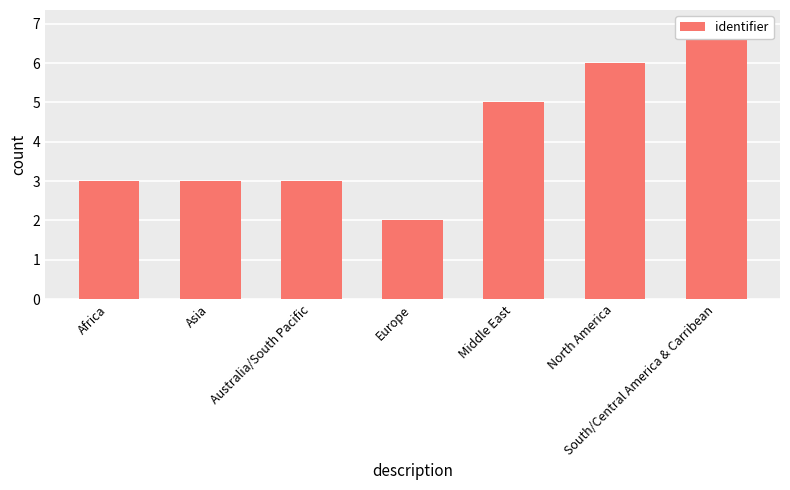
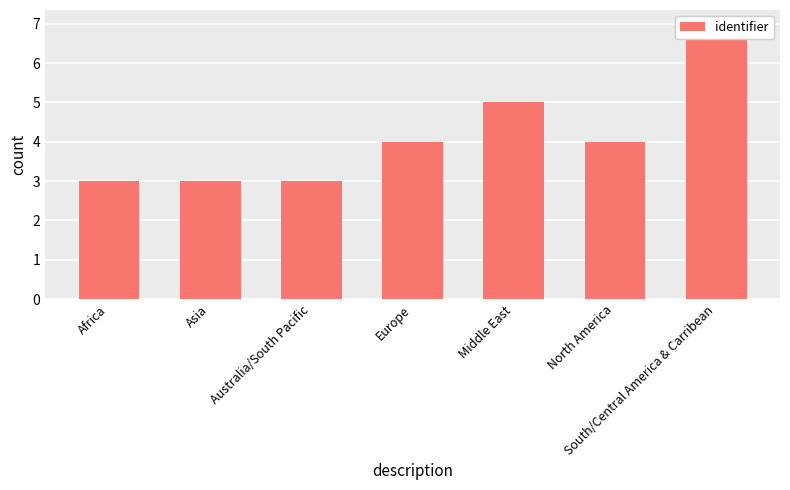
Europe: 2 -> 4
North America: 6 -> 4
